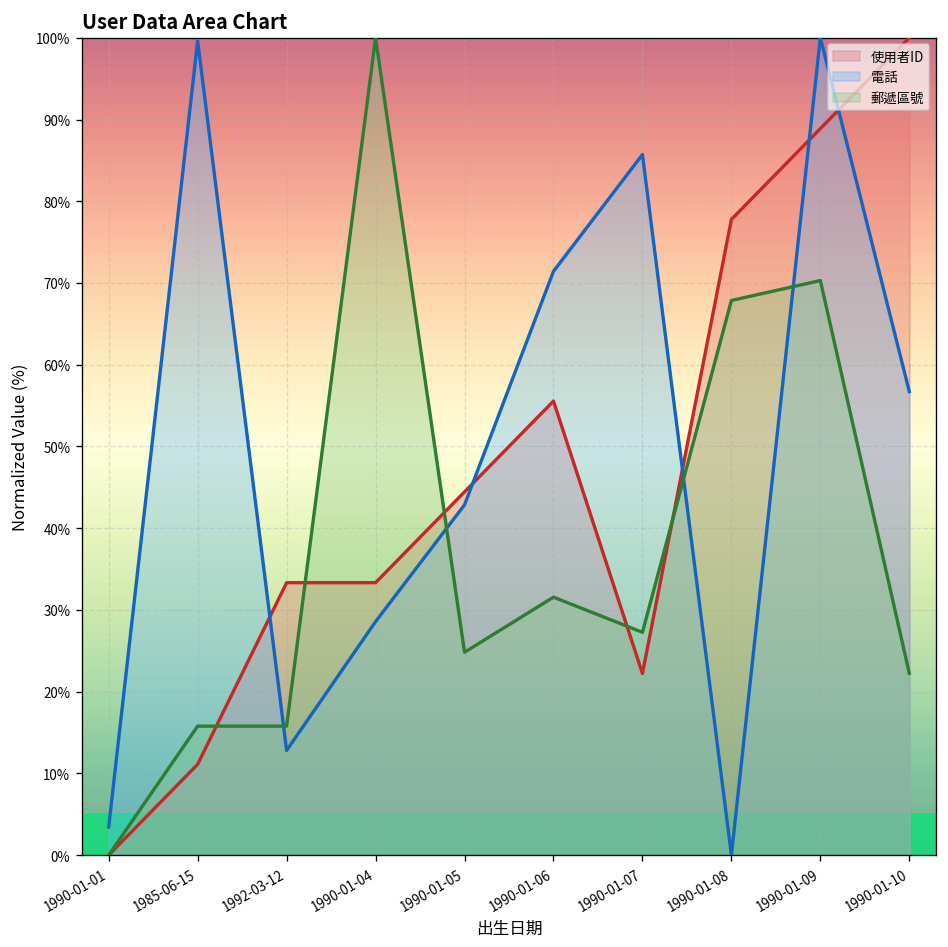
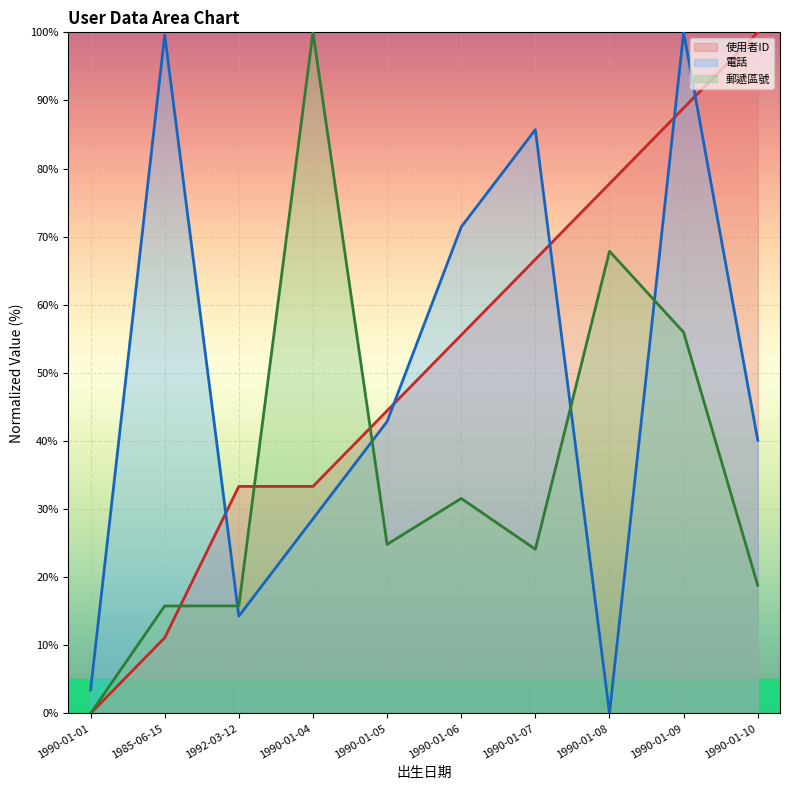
電話, 1992-03-12: 13% -> 14%
使用者ID, 1990-01-07: 22% -> 67%
郵遞區號, 1990-01-07: 27% -> 24%
郵遞區號, 1990-01-09: 70% -> 56%
電話, 1990-01-10: 57% -> 40%
郵遞區號, 1990-01-10: 22% -> 19%
